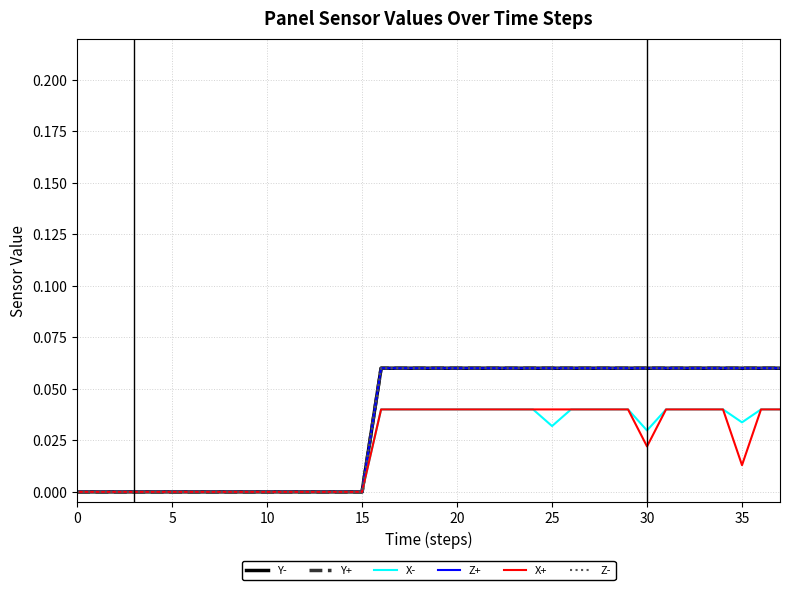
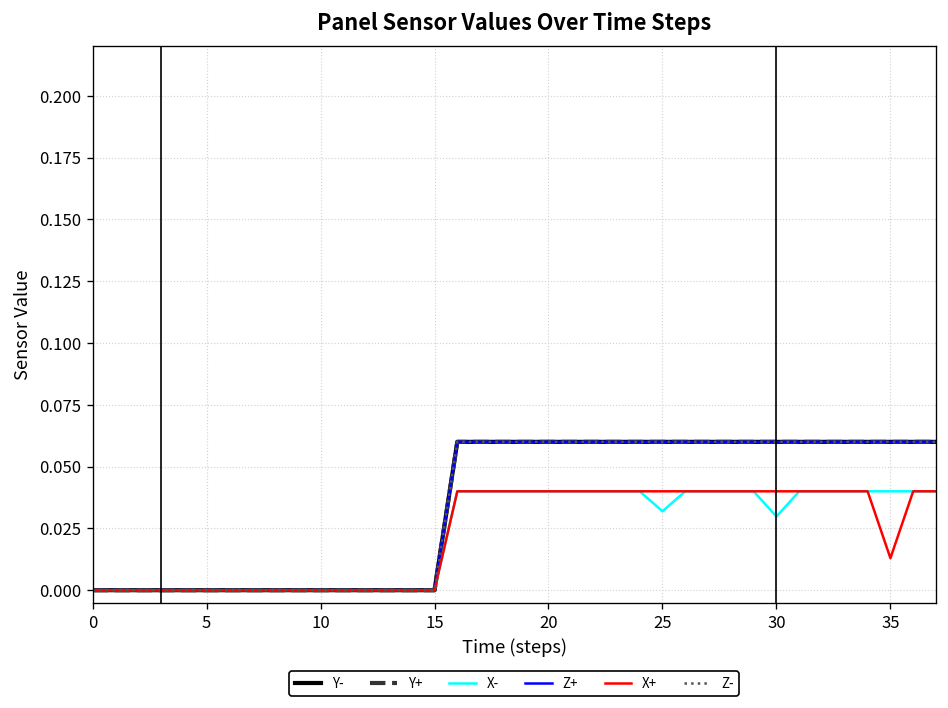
X+, 30: 0.022 -> 0.040
X-, 35: 0.034 -> 0.040
